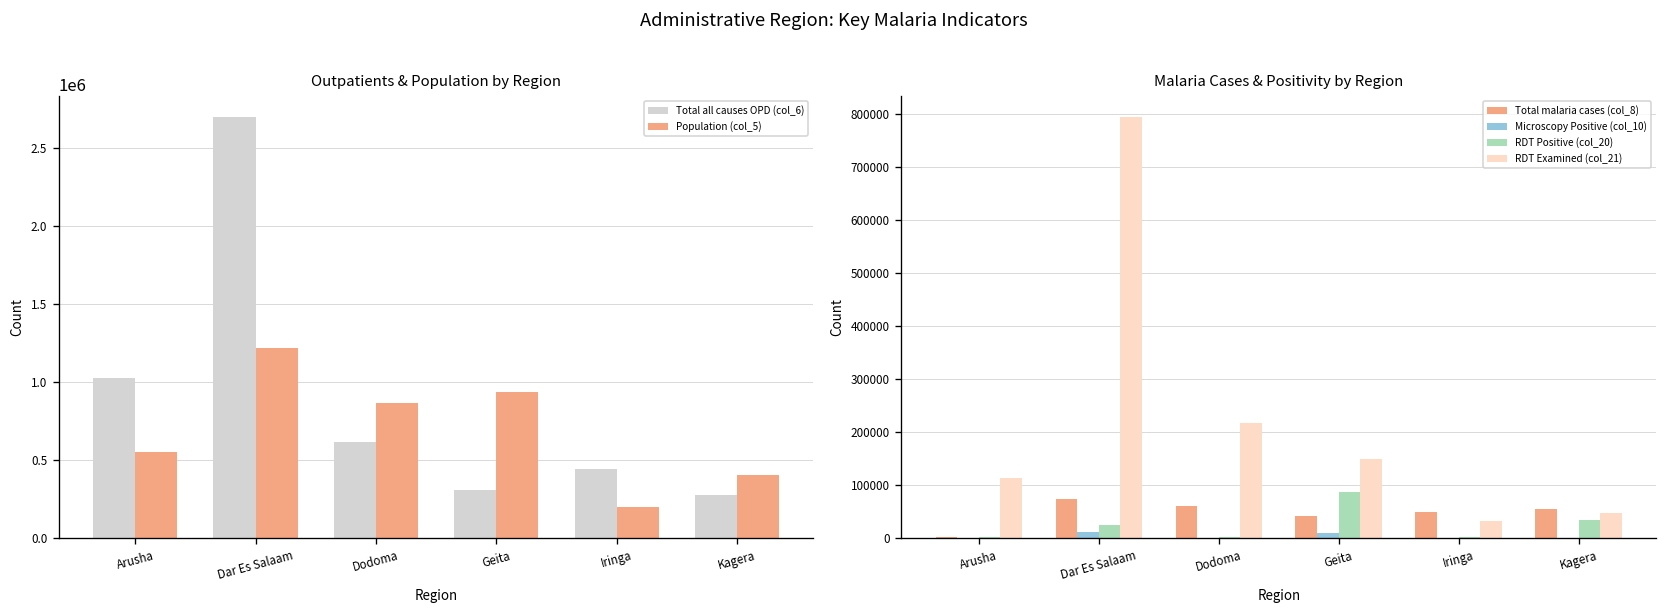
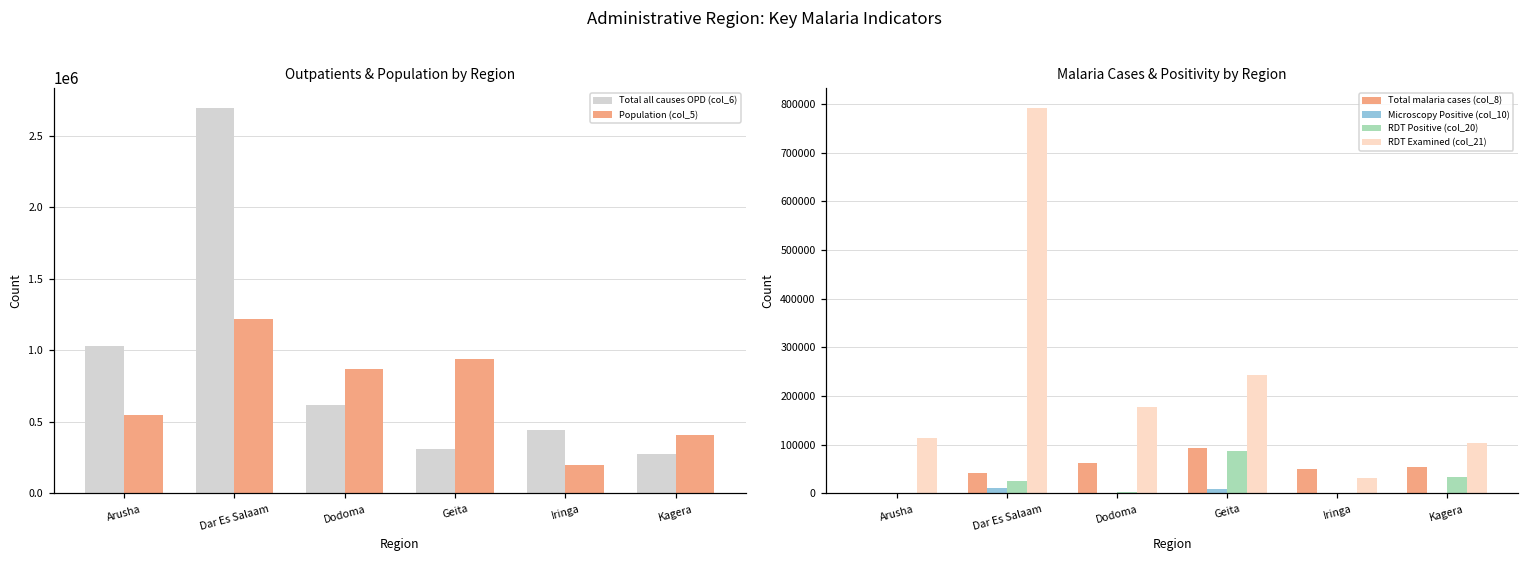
Malaria Cases & Positivity by Region, Total malaria cases (col_8), Dar Es Salaam: 70000 -> 40000
Malaria Cases & Positivity by Region, RDT Examined (col_21), Dodoma: 220000 -> 180000
Malaria Cases & Positivity by Region, Total malaria cases (col_8), Geita: 40000 -> 90000
Malaria Cases & Positivity by Region, RDT Examined (col_21), Geita: 150000 -> 240000
Malaria Cases & Positivity by Region, RDT Examined (col_21), Kagera: 50000 -> 100000
